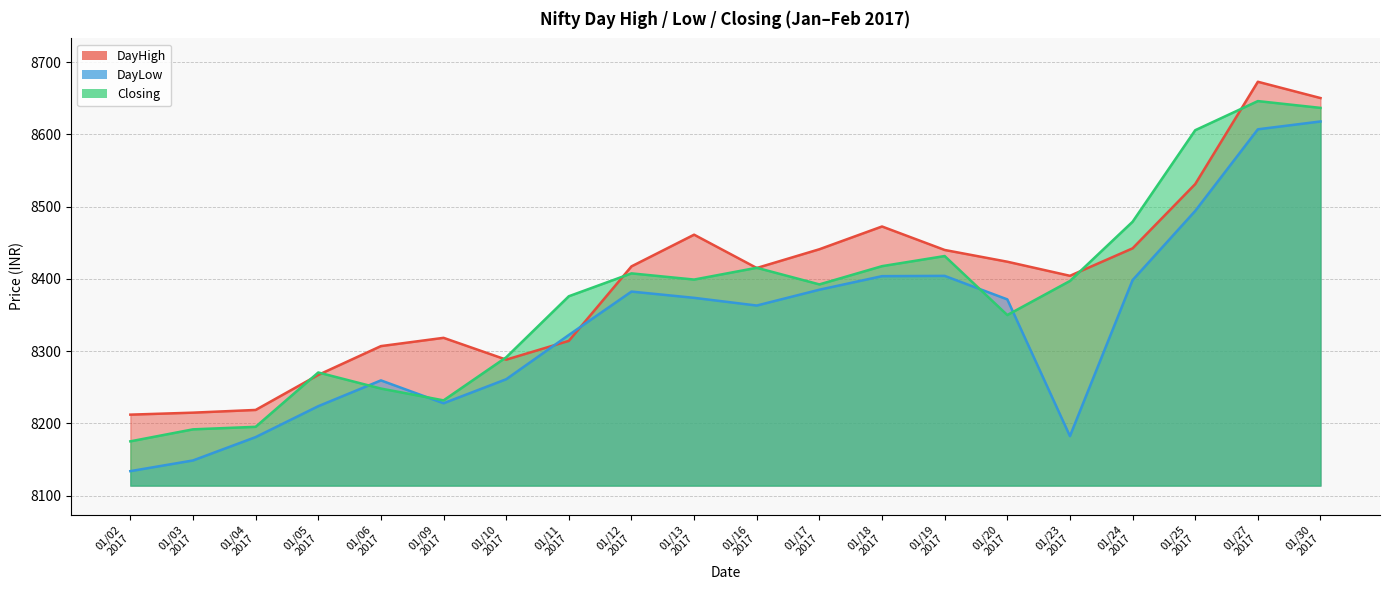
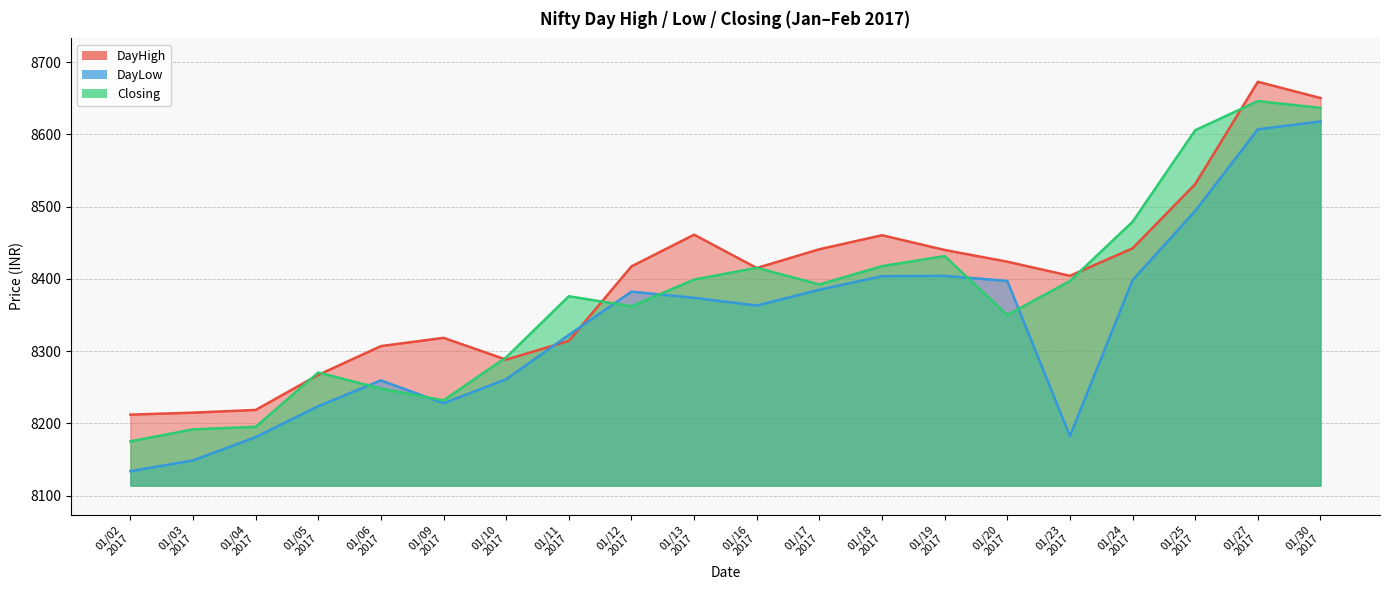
Closing, 01/12 2017: 8410 -> 8360
DayHigh, 01/18 2017: 8470 -> 8460
DayLow, 01/20 2017: 8370 -> 8400
